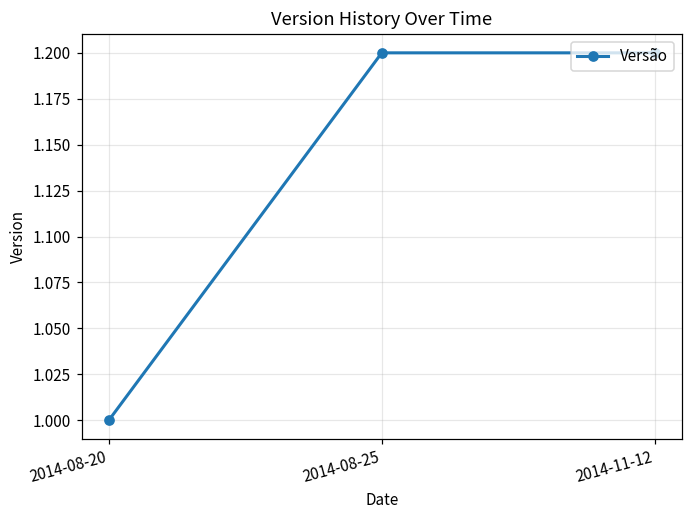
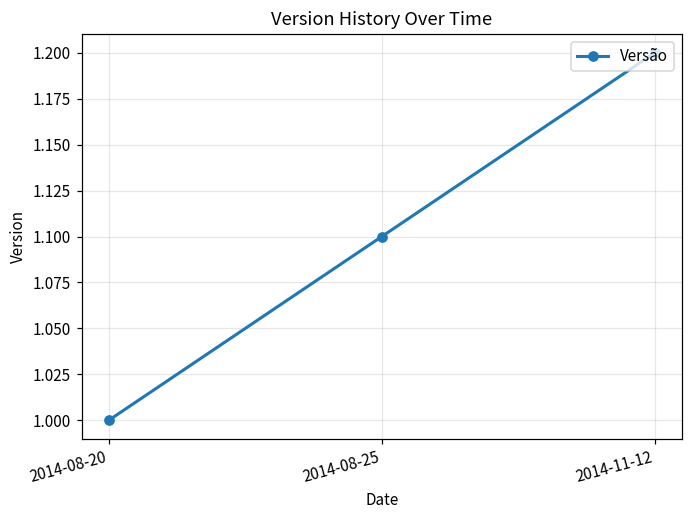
2014-08-25: 1.2 -> 1.1
